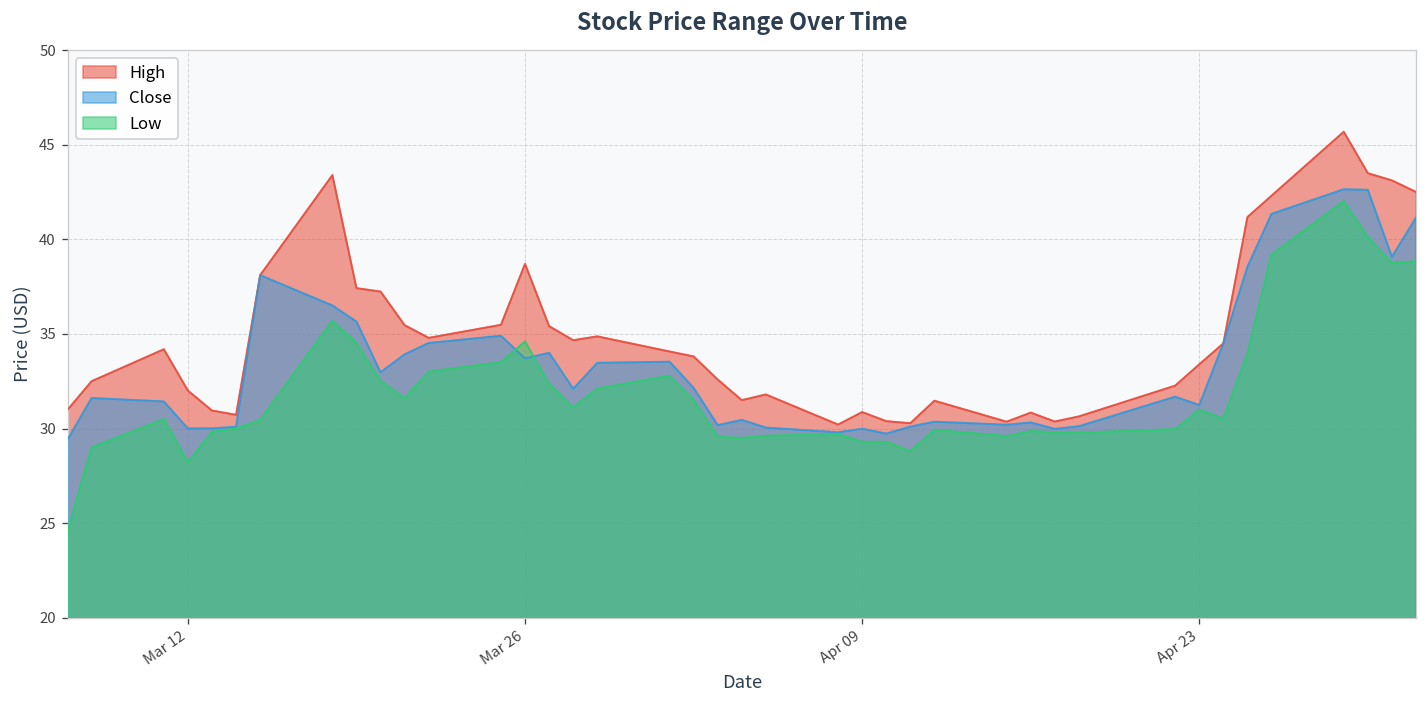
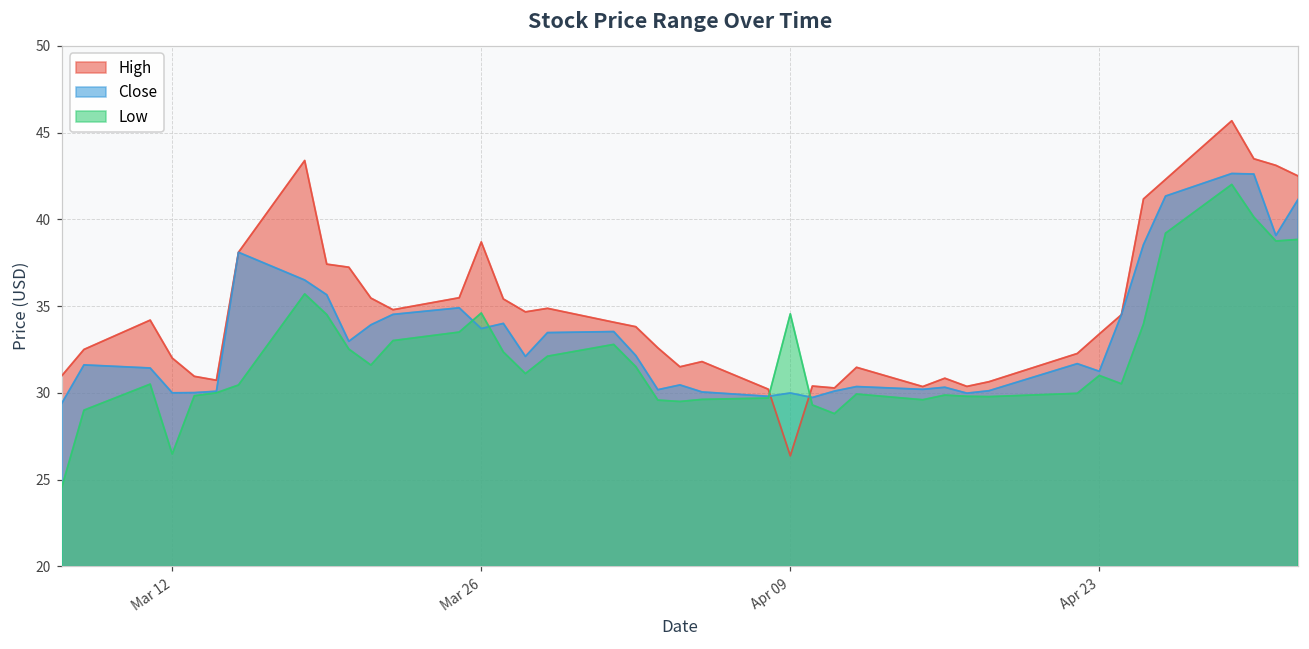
Low, Mar 12: 28.2 -> 26.5
High, Apr 09: 30.9 -> 26.4
Low, Apr 09: 29.3 -> 34.6
